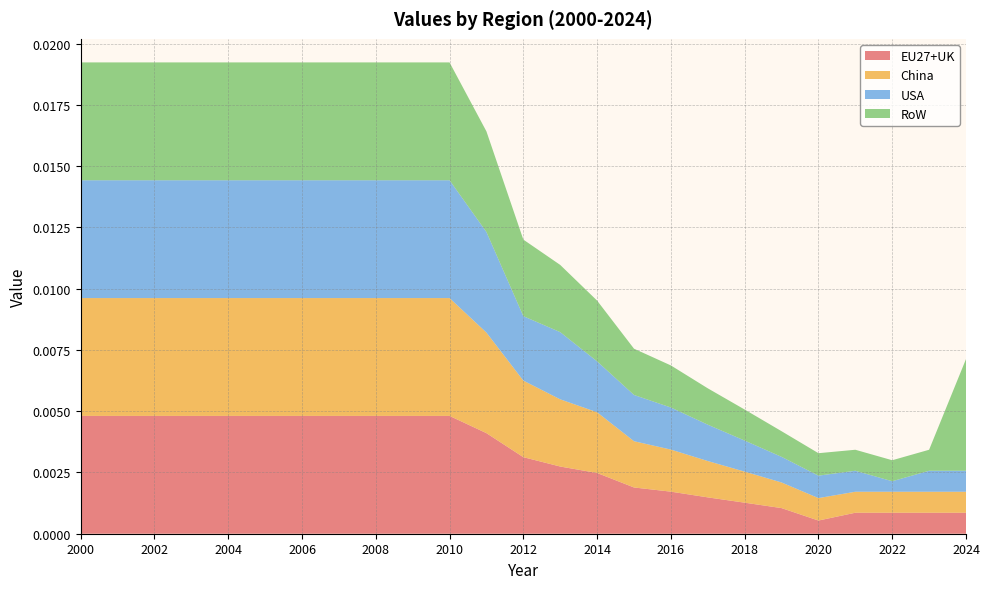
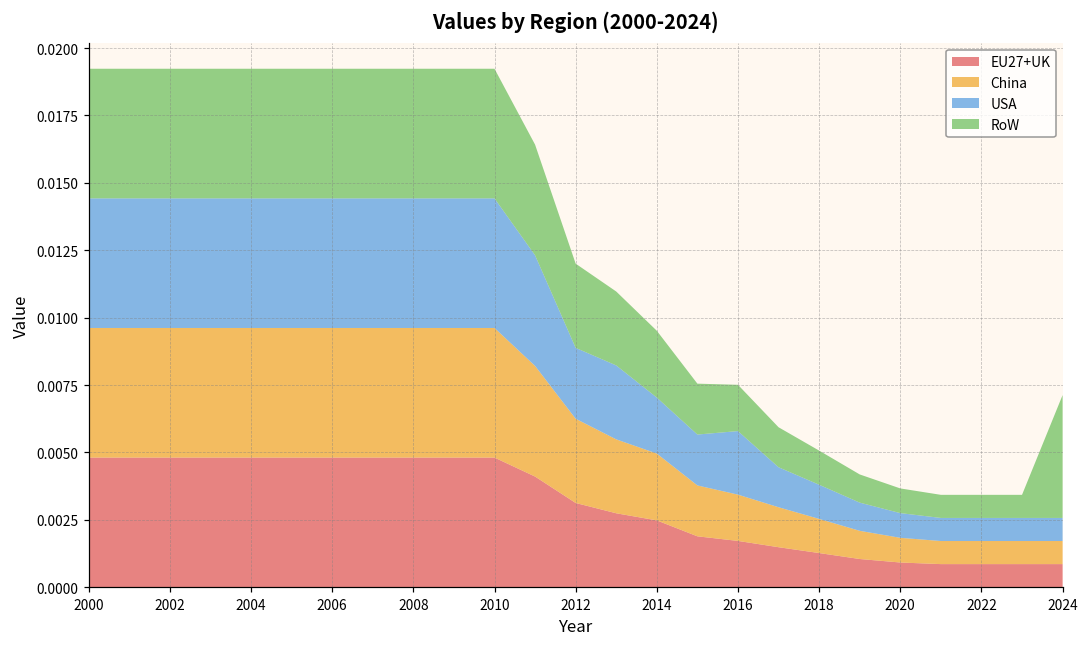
USA, 2016: 0.0017 -> 0.0024
EU27+UK, 2020: 0.0005 -> 0.0009
USA, 2022: 0.0004 -> 0.0009
